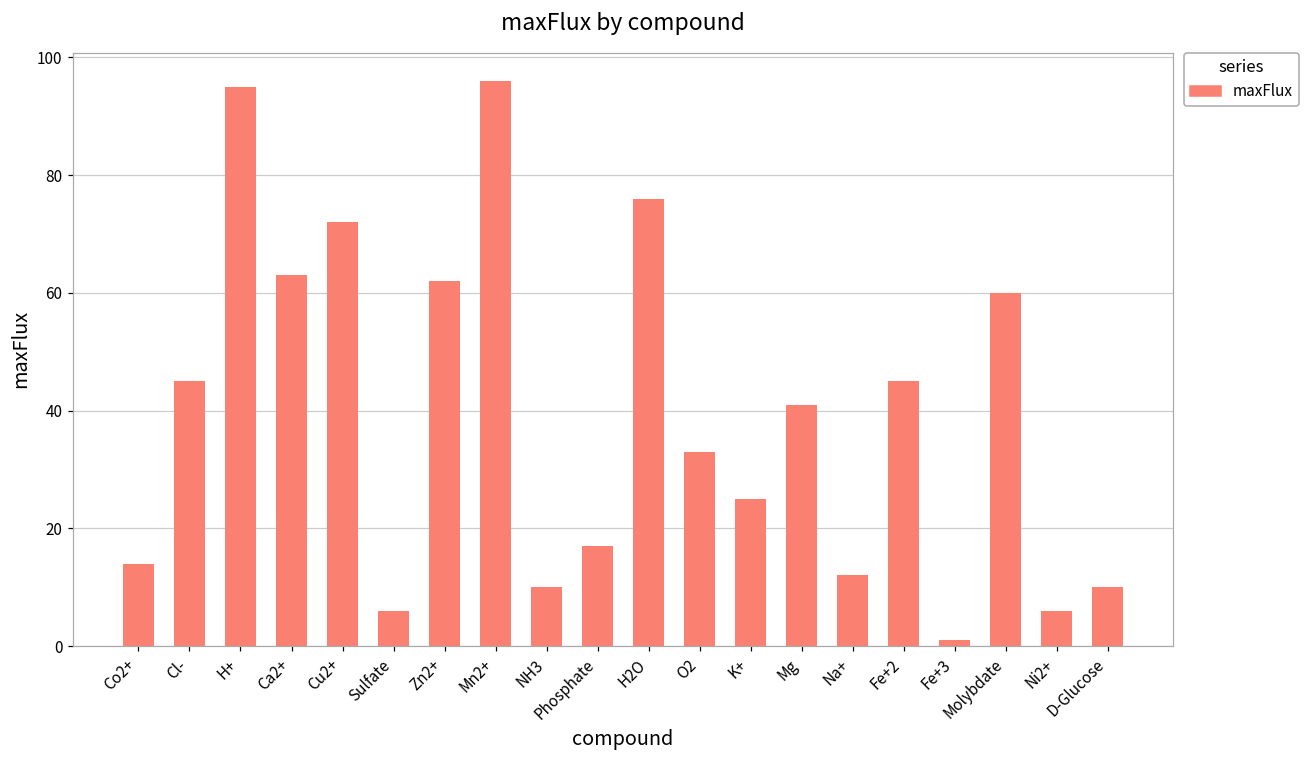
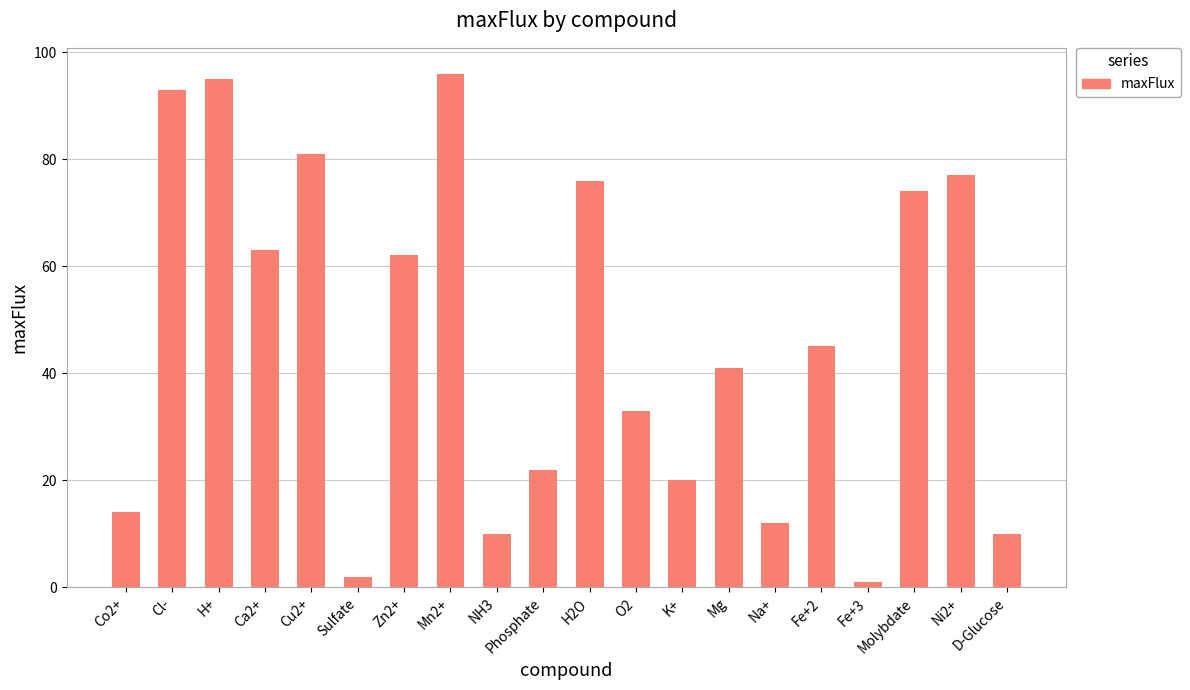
Cl-: 45 -> 93
Cu2+: 72 -> 81
Sulfate: 6 -> 2
Phosphate: 17 -> 22
K+: 25 -> 20
Molybdate: 60 -> 74
Ni2+: 6 -> 77
